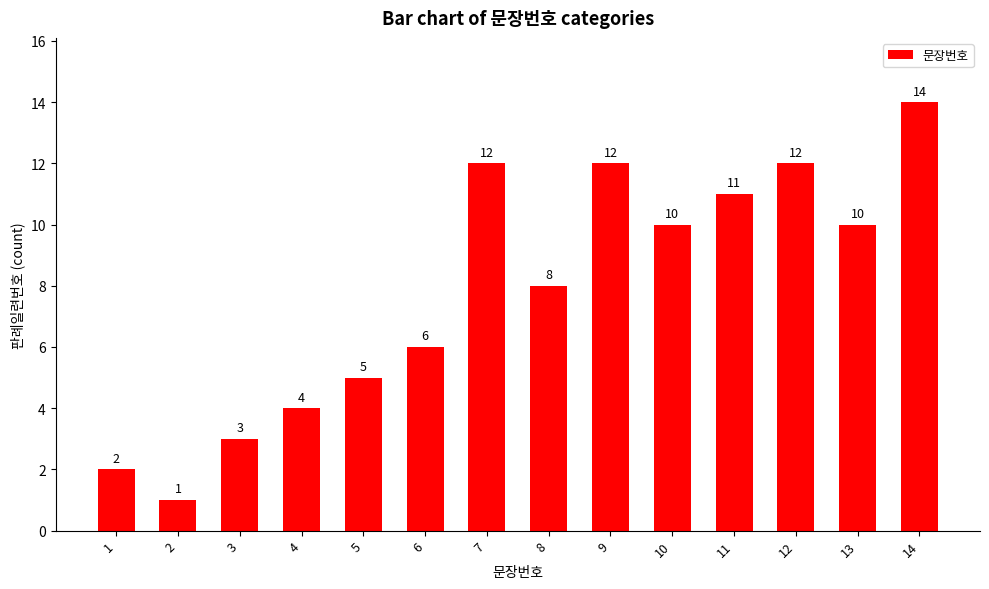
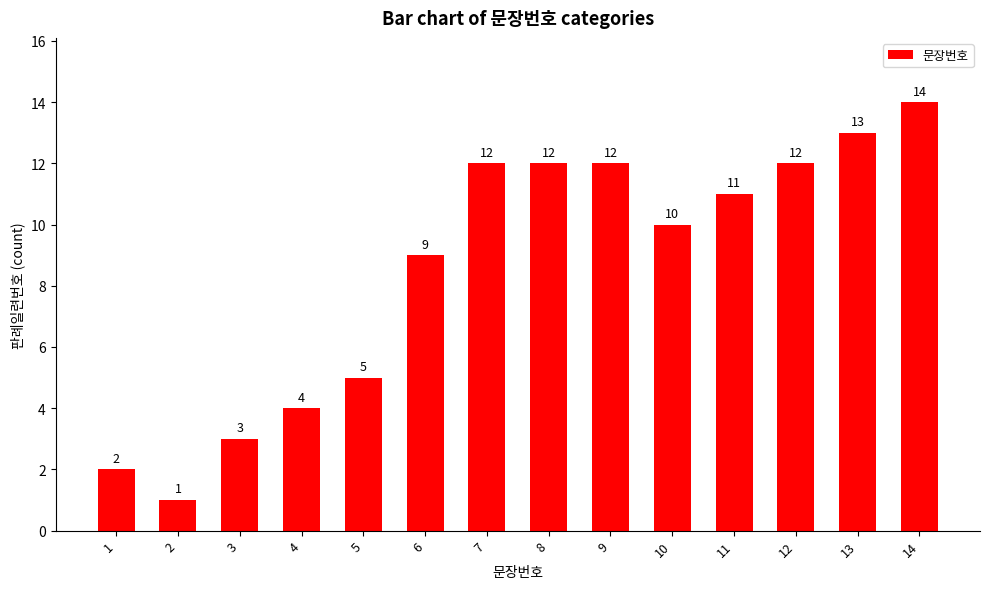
6: 6 -> 9
8: 8 -> 12
13: 10 -> 13
